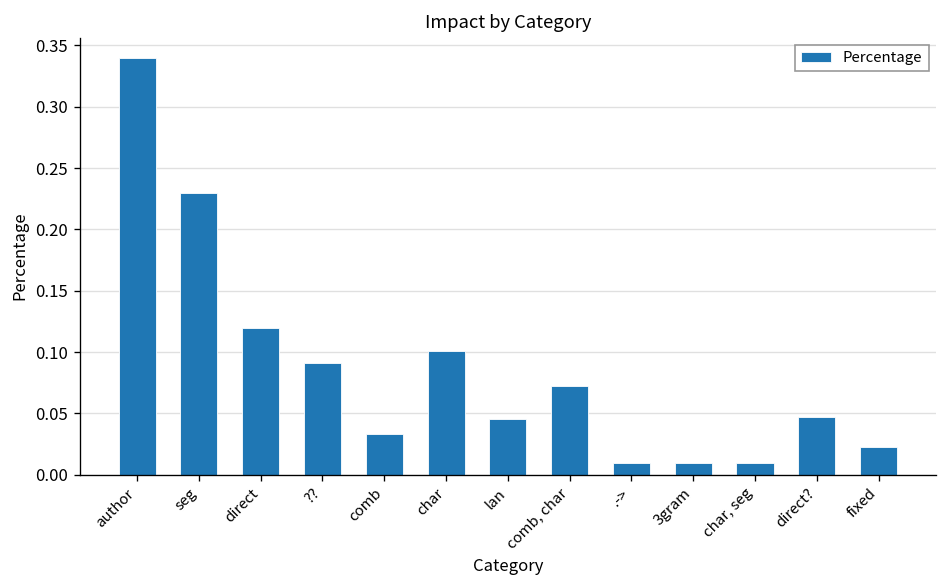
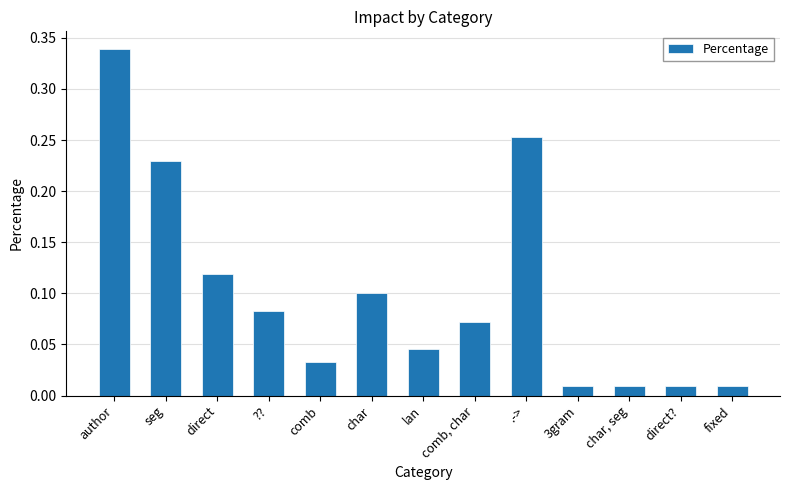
??: 0.091 -> 0.083
.->: 0.009 -> 0.253
direct?: 0.047 -> 0.009
fixed: 0.023 -> 0.009
